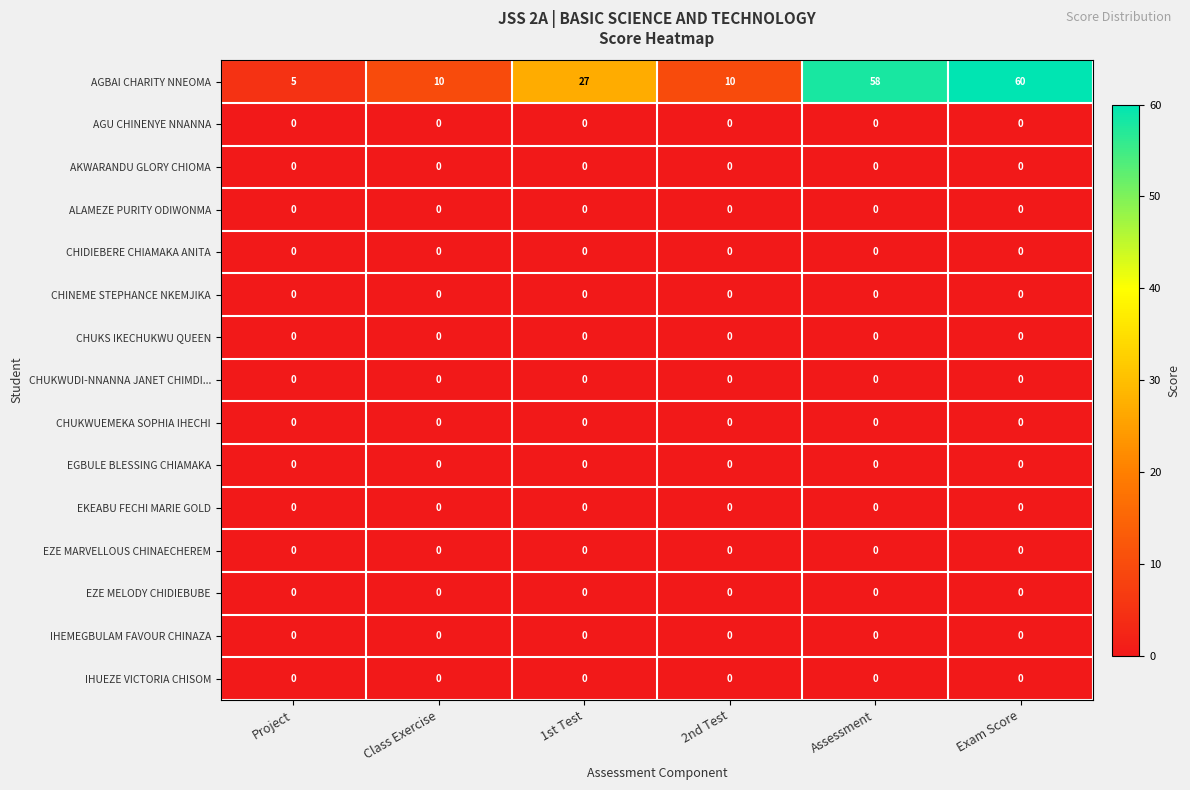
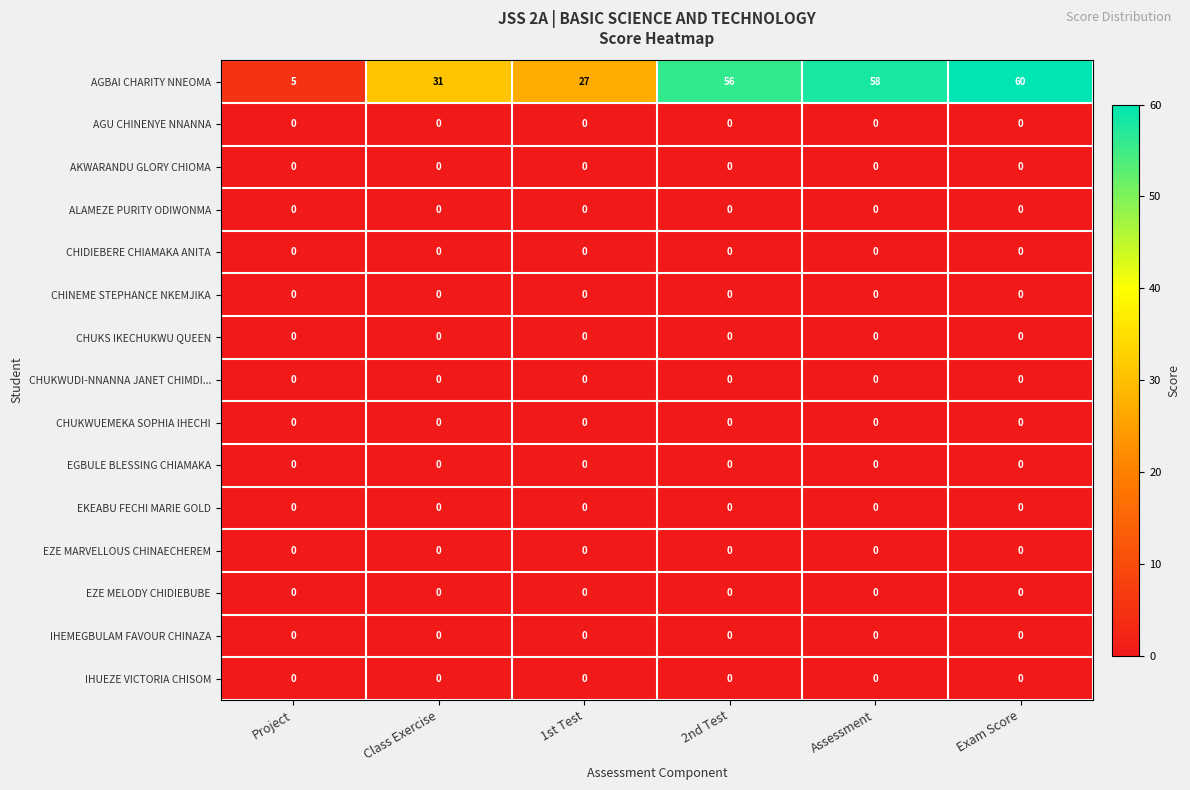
AGBAI CHARITY NNEOMA, Class Exercise: 10 -> 31
AGBAI CHARITY NNEOMA, 2nd Test: 10 -> 56
